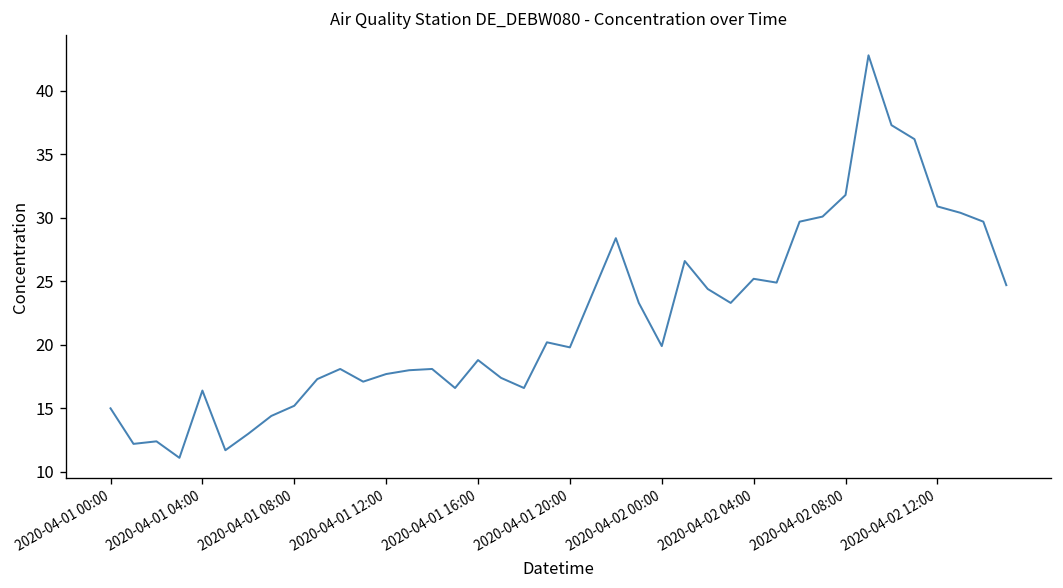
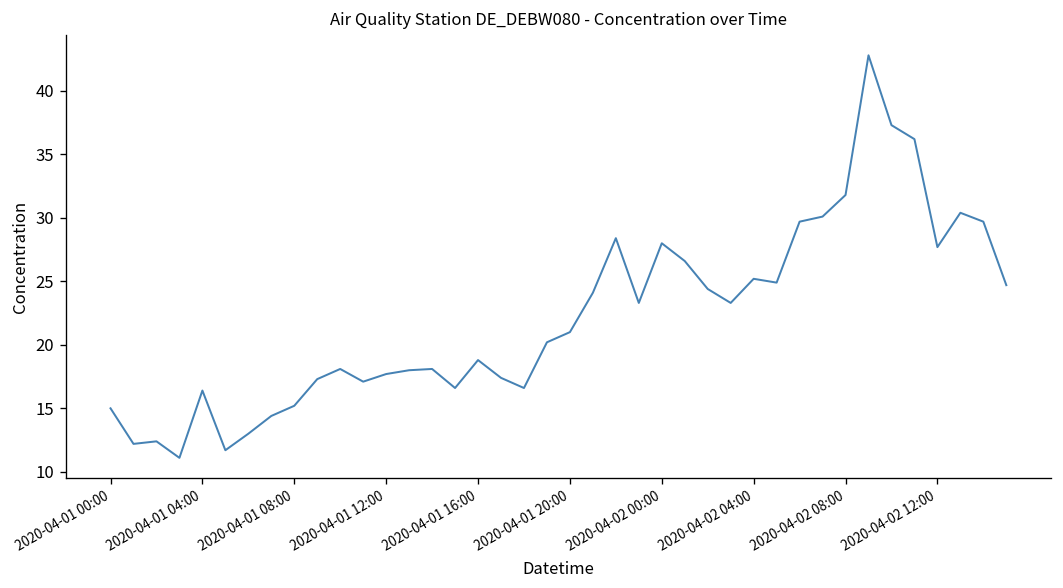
2020-04-01 20:00: 19.8 -> 21.0
2020-04-02 00:00: 19.9 -> 28.0
2020-04-02 12:00: 30.9 -> 27.7
